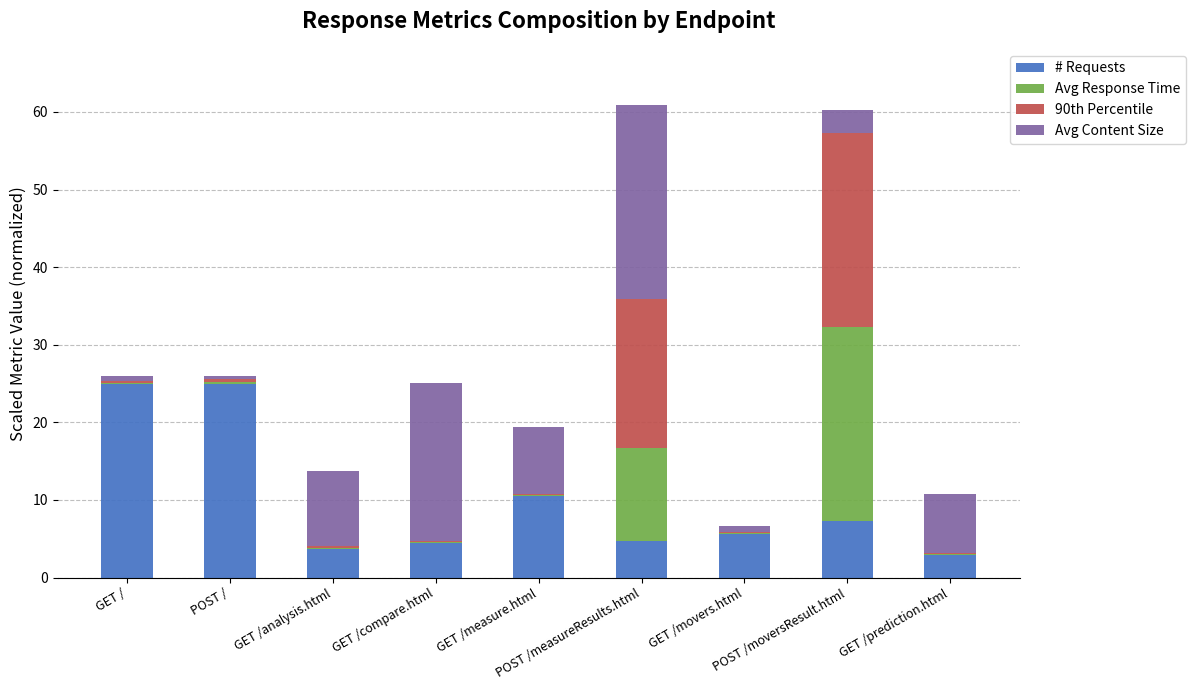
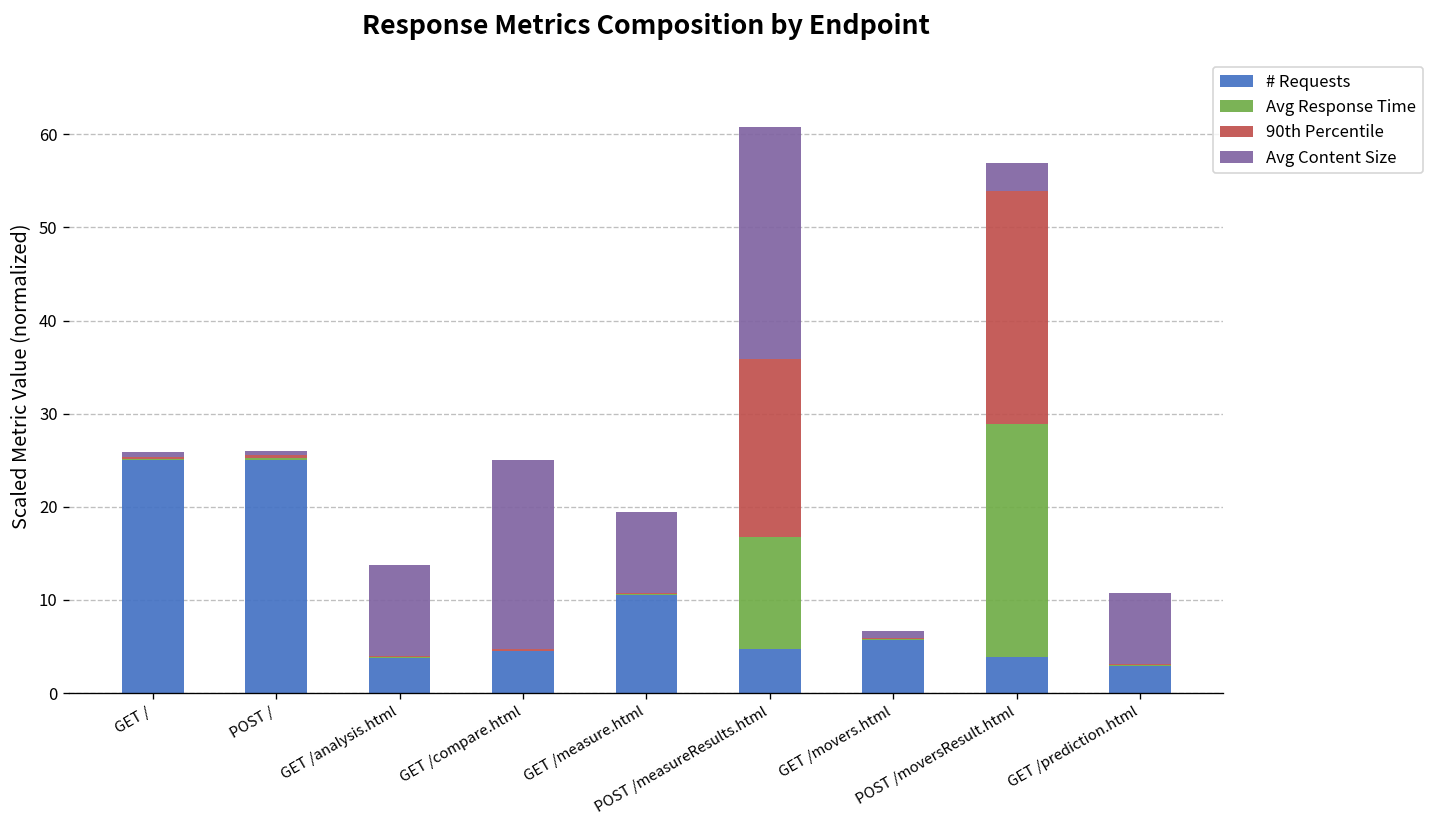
# Requests, POST /moversResult.html: 7 -> 4
